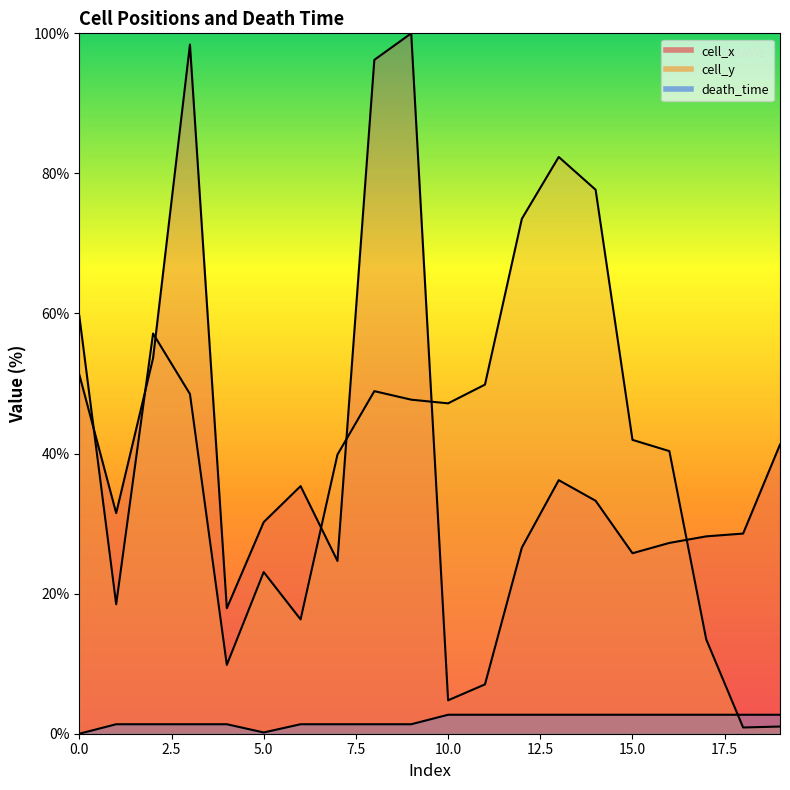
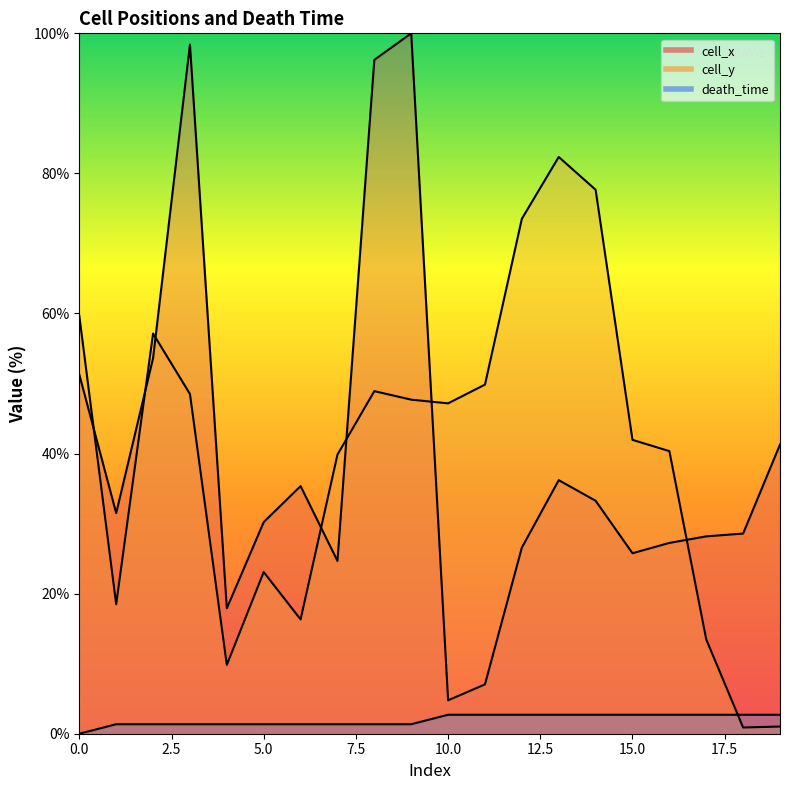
death_time, 5.0: 0% -> 1%
